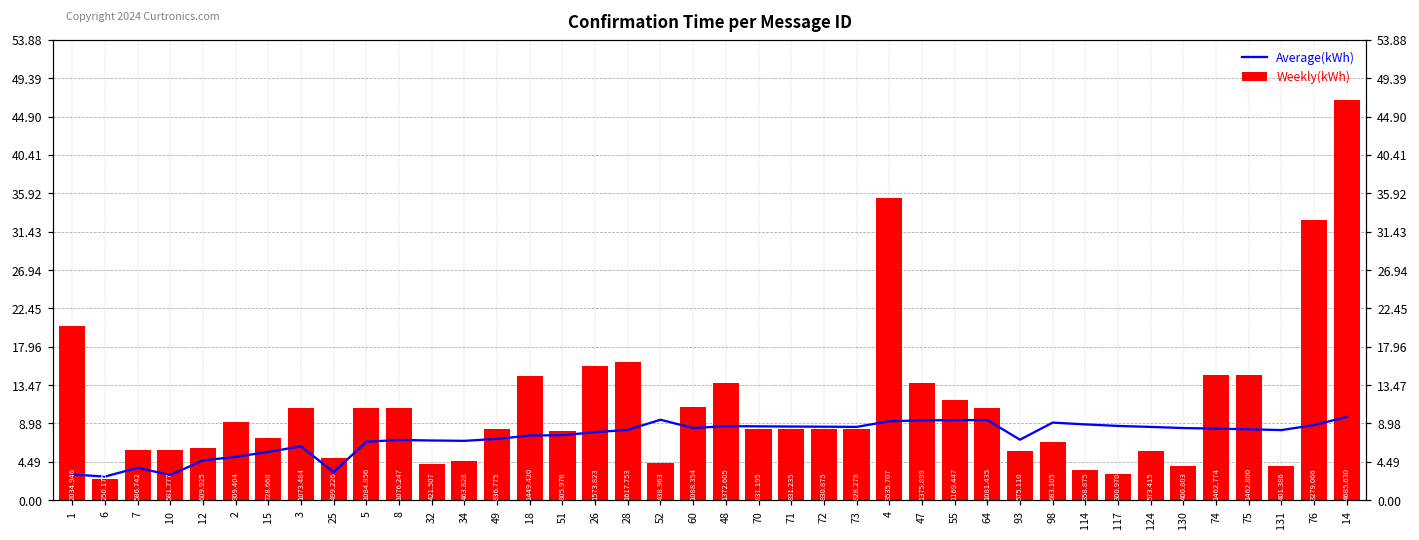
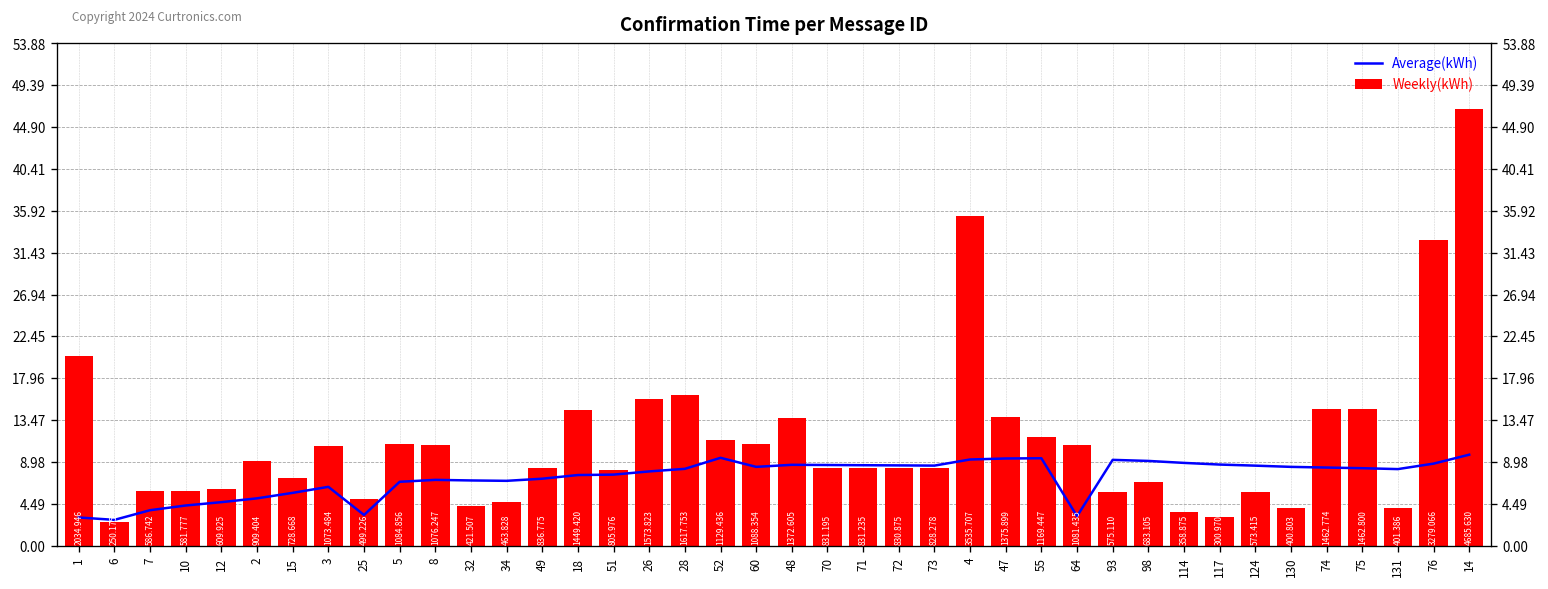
Average(kWh), 10: 3 -> 4
Weekly(kWh), 52: 438.963 -> 1129.436
Average(kWh), 64: 9 -> 3
Average(kWh), 93: 7 -> 9
